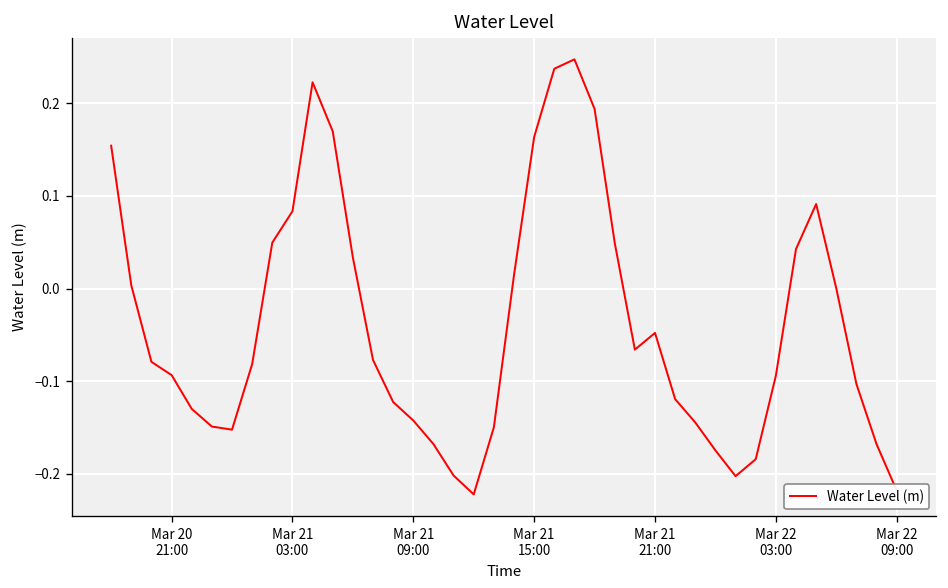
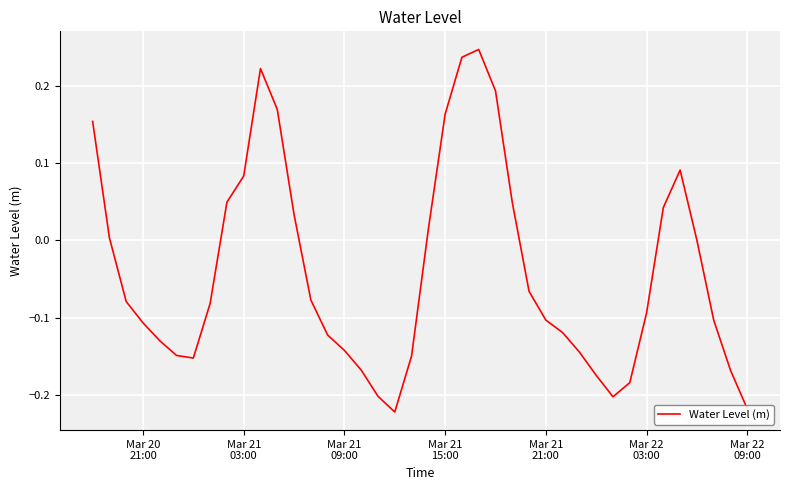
Mar 20 21:00: -0.09 -> -0.11
Mar 21 21:00: -0.05 -> -0.10
